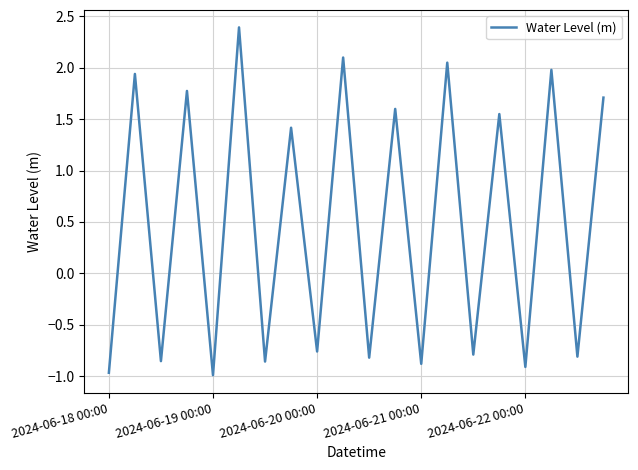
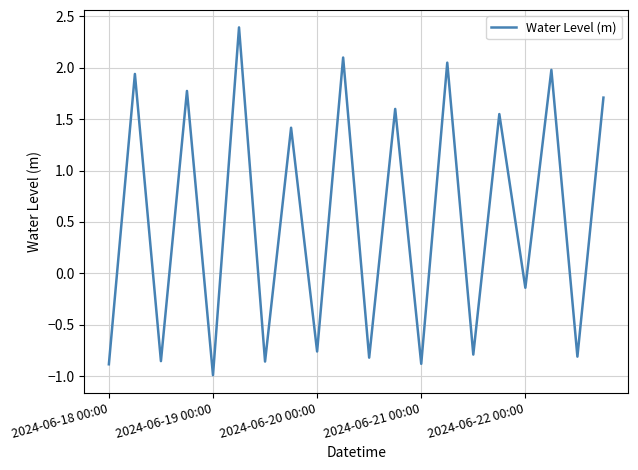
2024-06-18 00:00: -0.97 -> -0.88
2024-06-22 00:00: -0.91 -> -0.14
